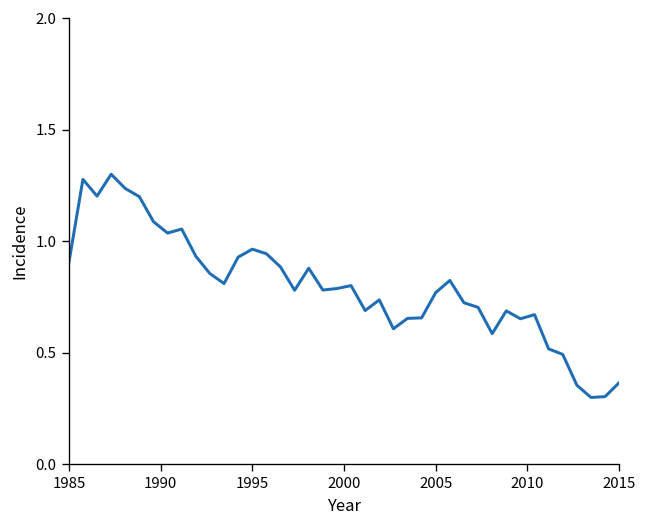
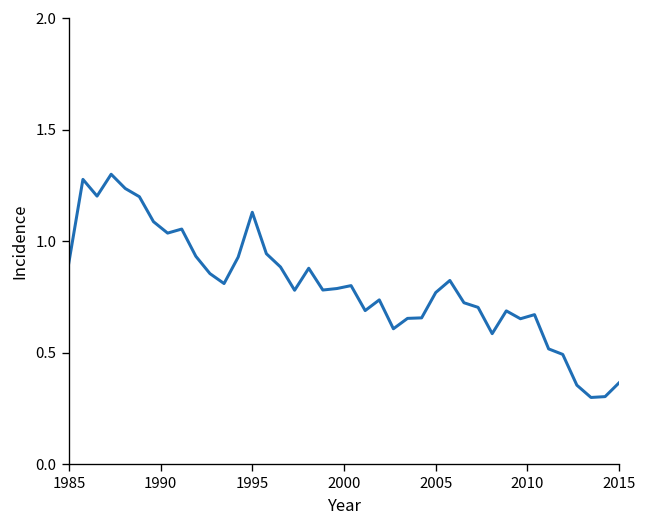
1995: 0.96 -> 1.13
